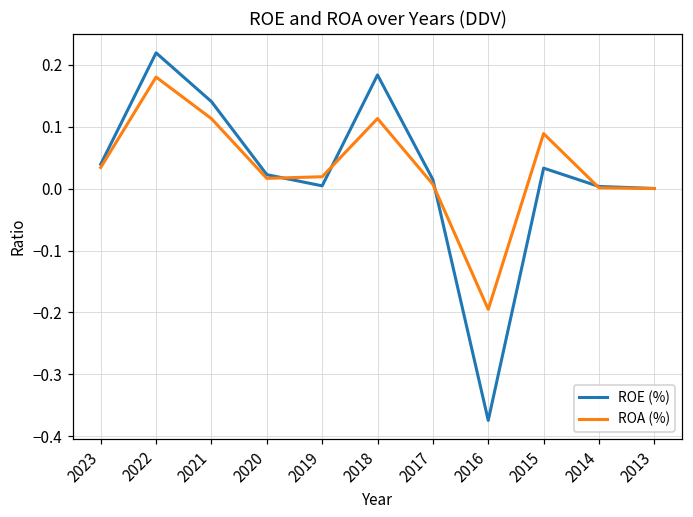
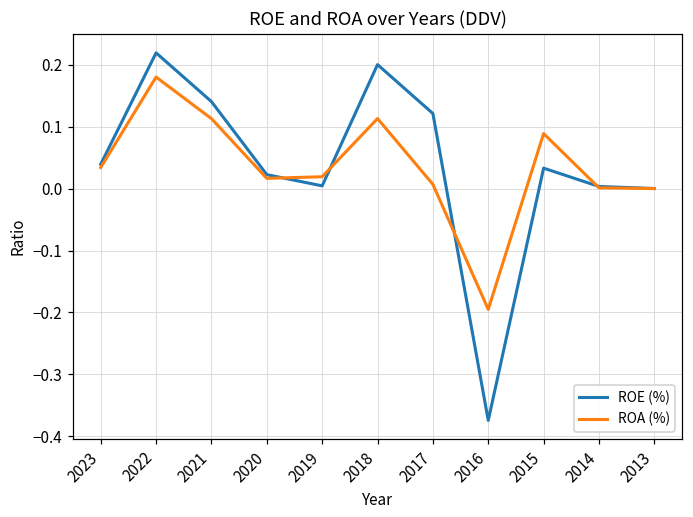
ROE (%), 2018: 0.18 -> 0.20
ROE (%), 2017: 0.01 -> 0.12
